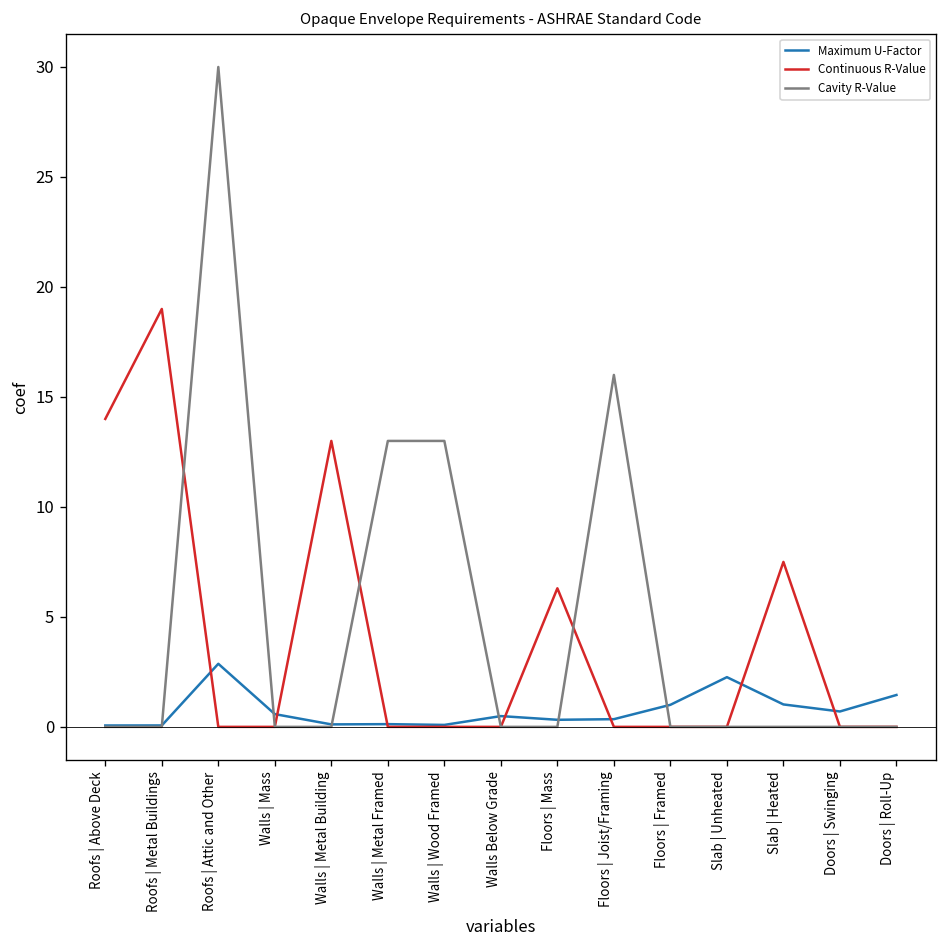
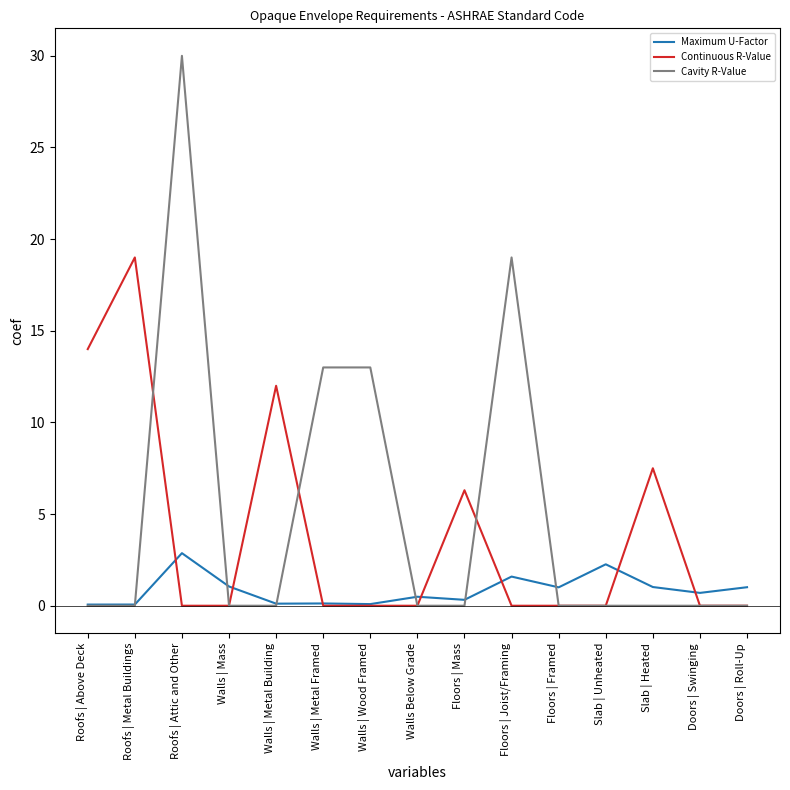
Maximum U-Factor, Walls | Mass: 0.6 -> 1.1
Continuous R-Value, Walls | Metal Building: 13 -> 12
Maximum U-Factor, Floors | Joist/Framing: 0.4 -> 1.6
Cavity R-Value, Floors | Joist/Framing: 16 -> 19
Maximum U-Factor, Doors | Roll-Up: 1.5 -> 1.0
